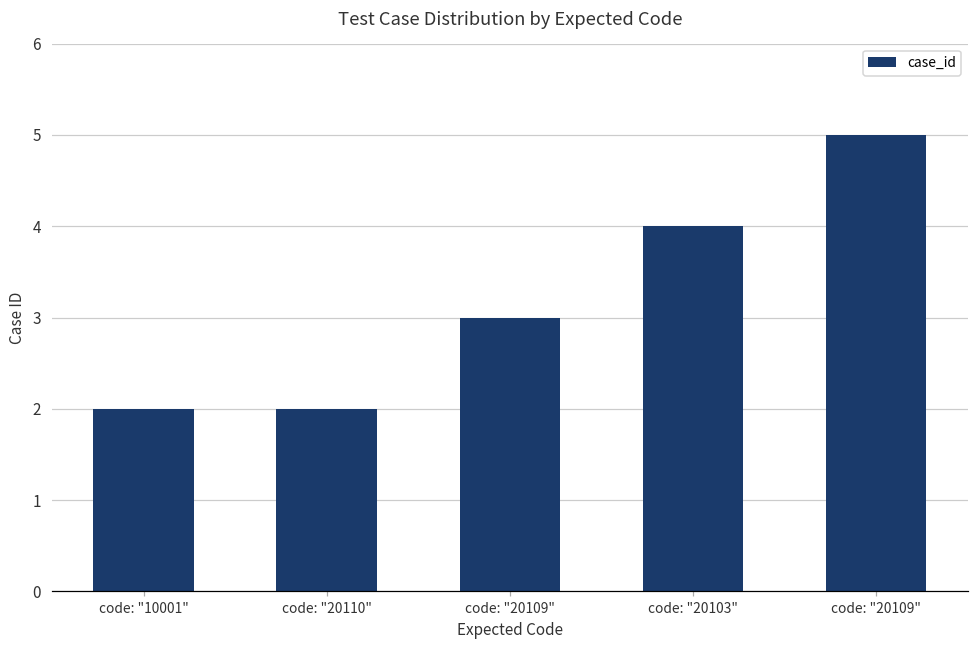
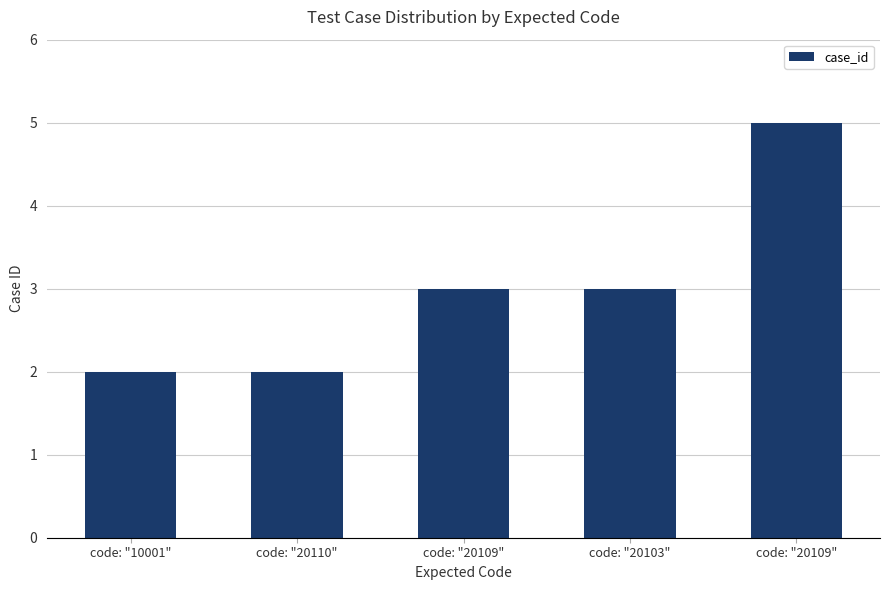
code: "20103": 4 -> 3
